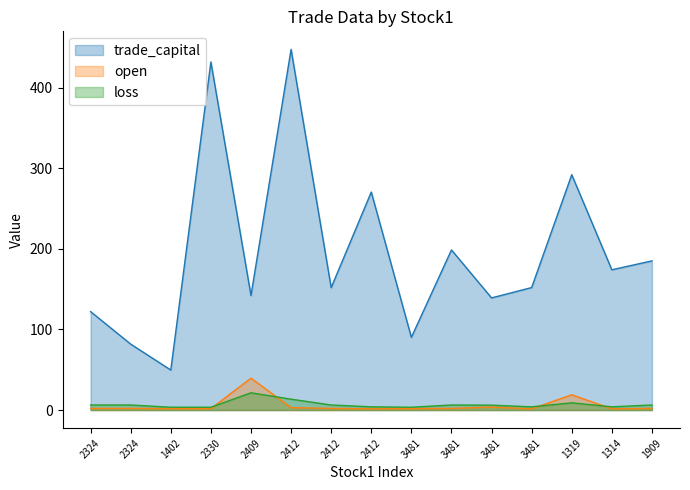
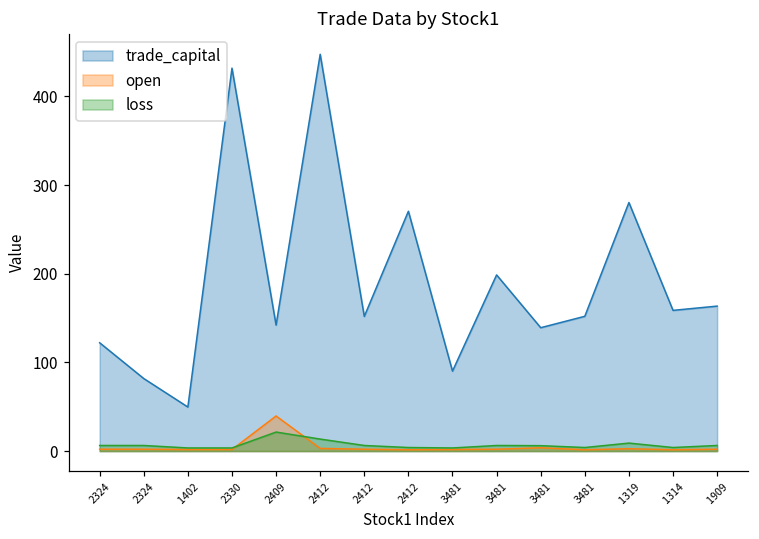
trade_capital, 1319: 290 -> 280
open, 1319: 20 -> 0
trade_capital, 1314: 170 -> 160
trade_capital, 1909: 190 -> 160
